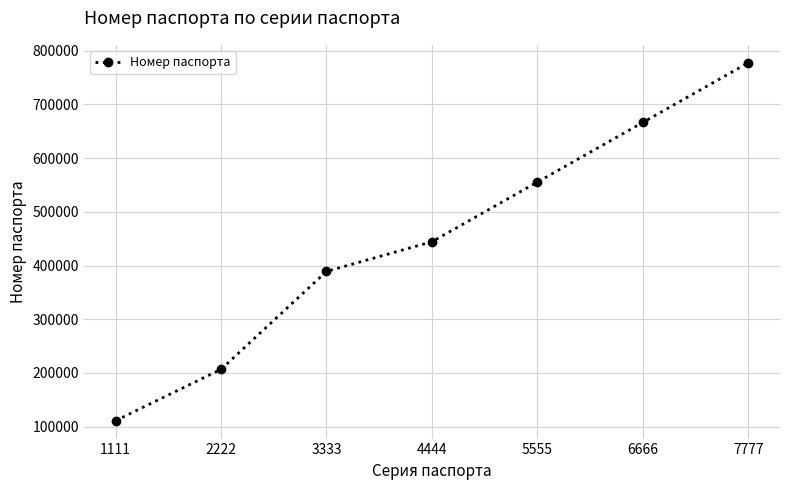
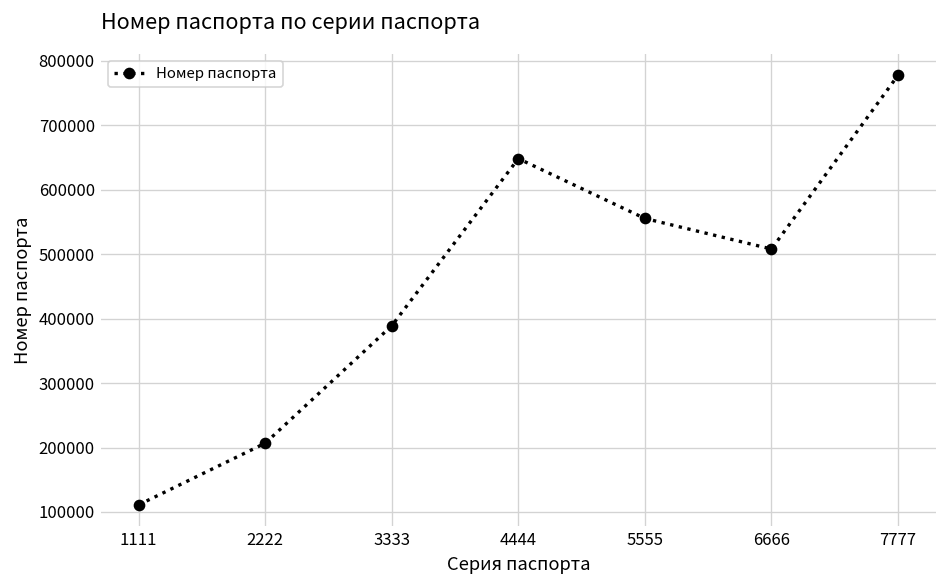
4444: 440000 -> 650000
6666: 670000 -> 510000
